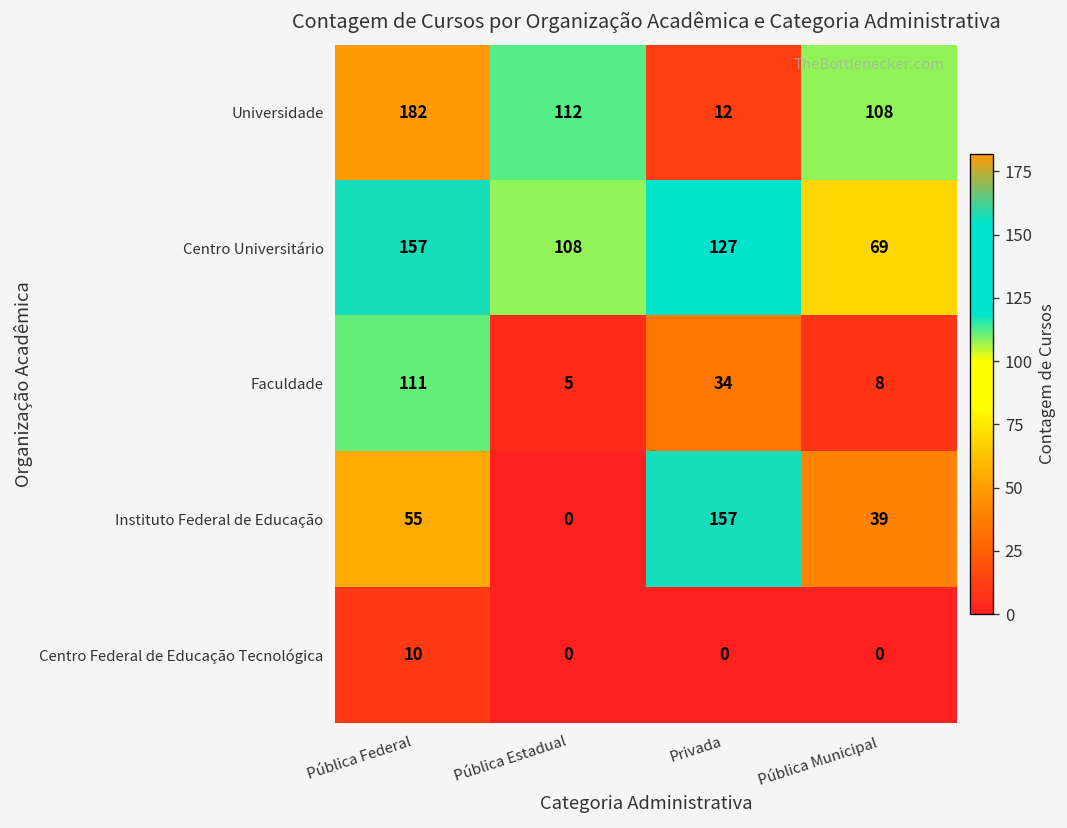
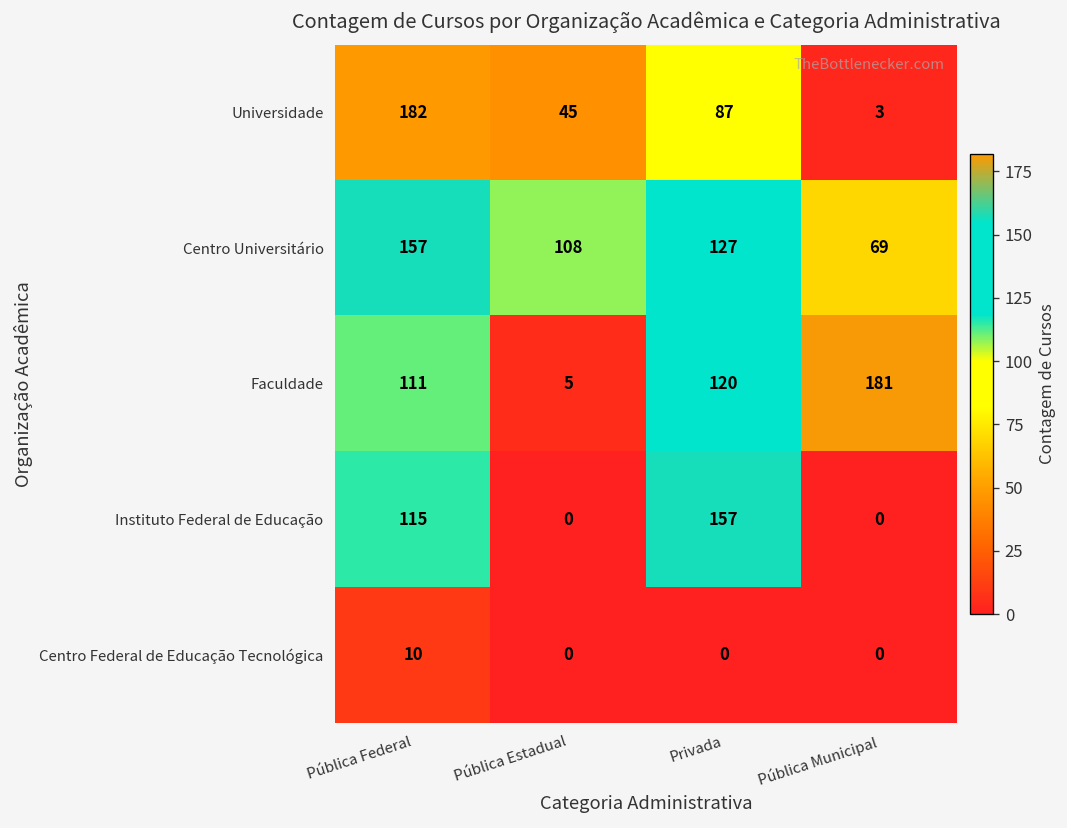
Universidade, Pública Estadual: 112 -> 45
Universidade, Privada: 12 -> 87
Universidade, Pública Municipal: 108 -> 3
Faculdade, Privada: 34 -> 120
Faculdade, Pública Municipal: 8 -> 181
Instituto Federal de Educação, Pública Federal: 55 -> 115
Instituto Federal de Educação, Pública Municipal: 39 -> 0
